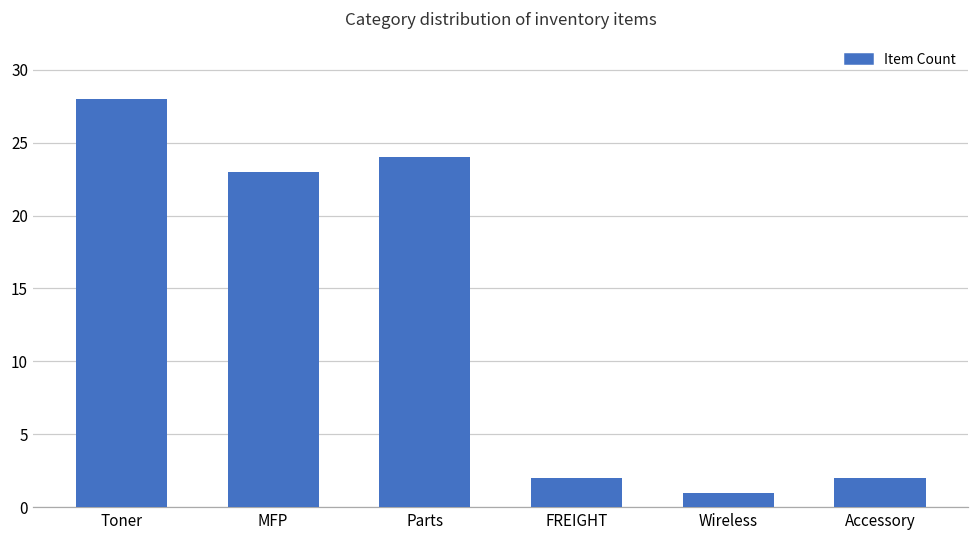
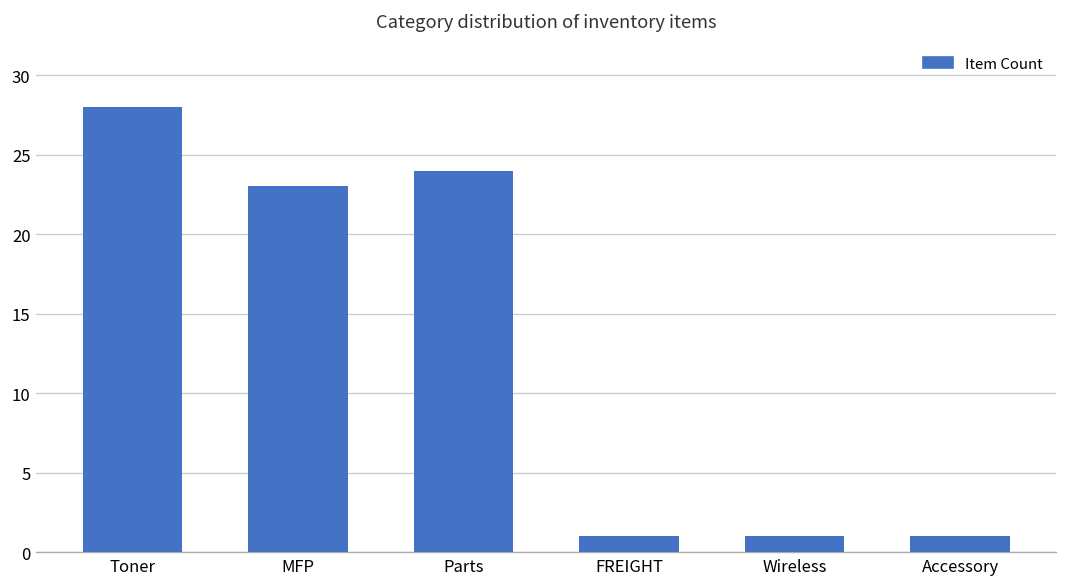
FREIGHT: 2 -> 1
Accessory: 2 -> 1
